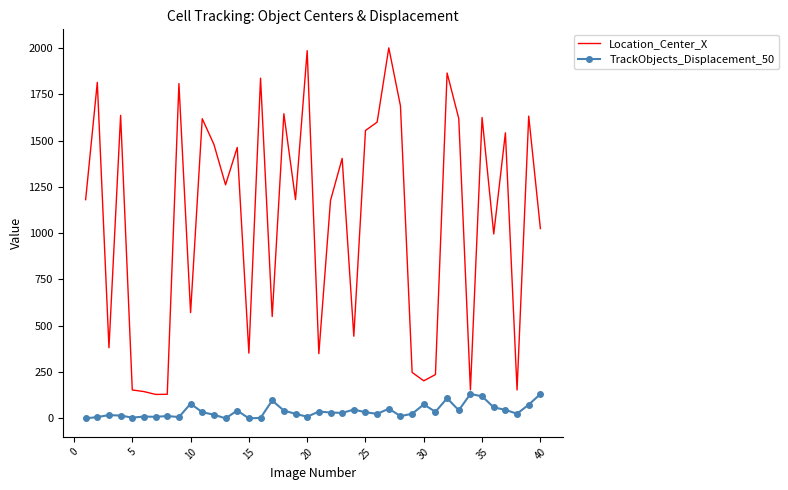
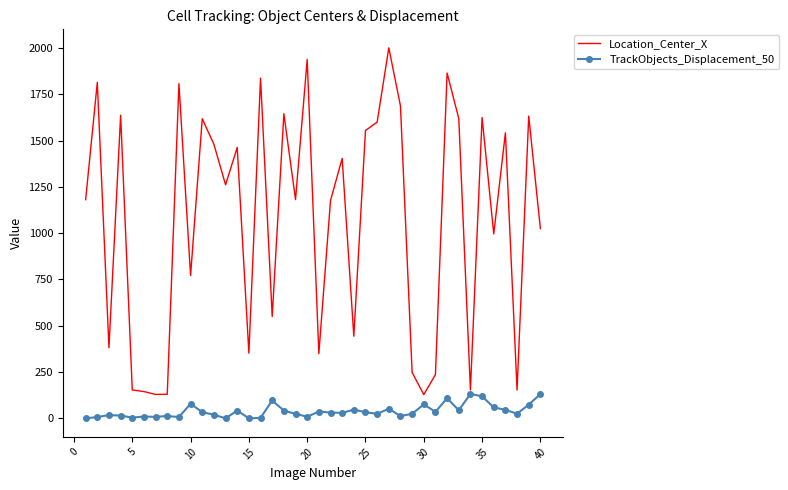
Location_Center_X, 10: 570 -> 770
Location_Center_X, 20: 1990 -> 1940
Location_Center_X, 30: 200 -> 130
